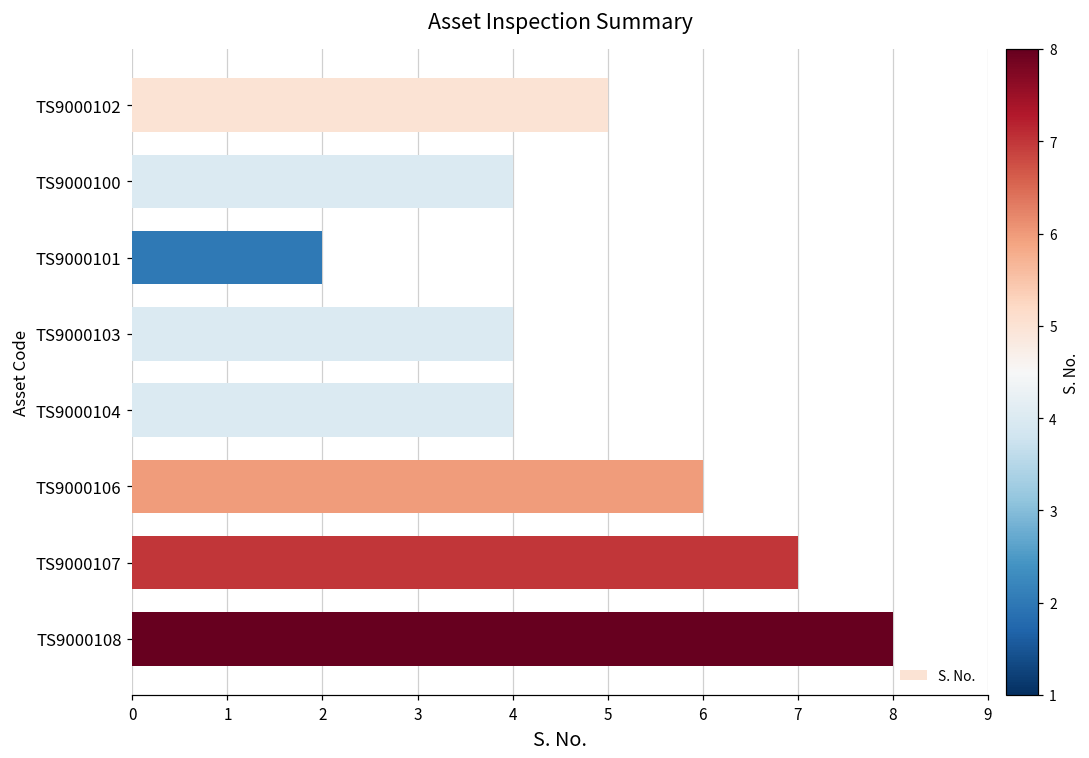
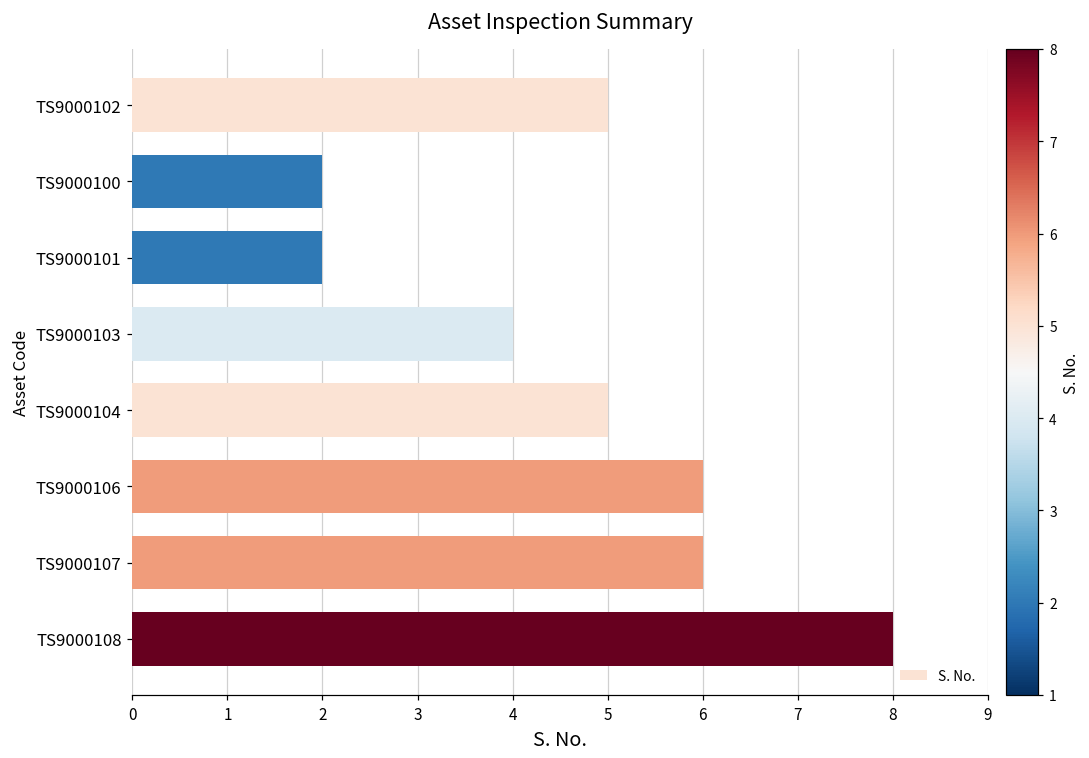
TS9000100: 4 -> 2
TS9000104: 4 -> 5
TS9000107: 7 -> 6
